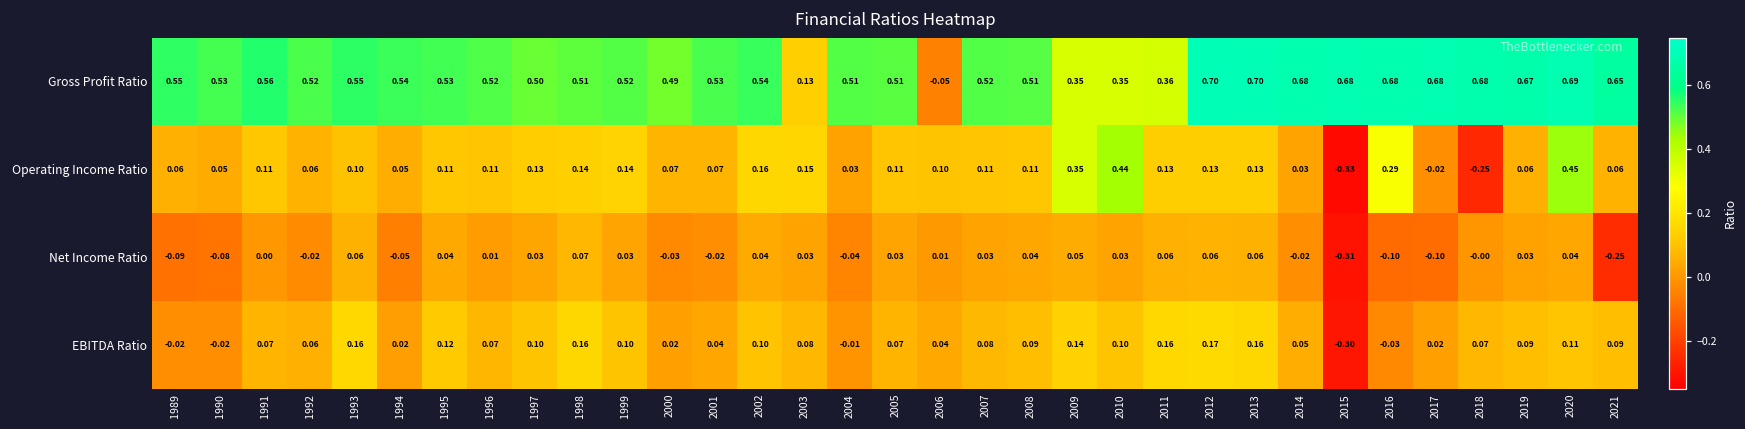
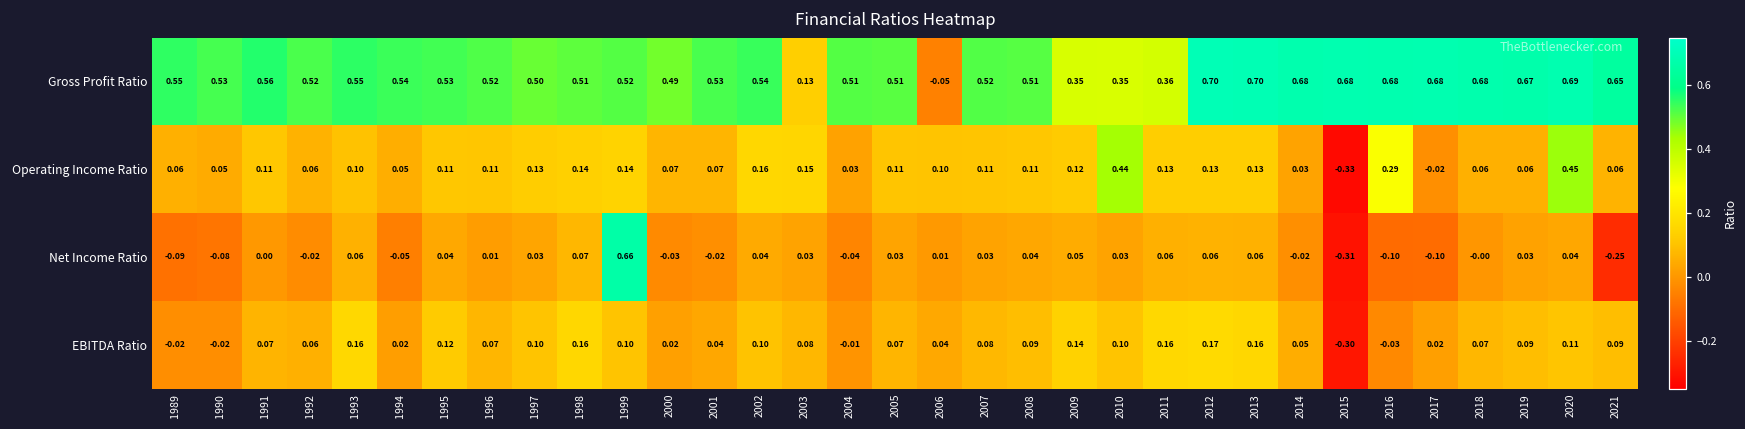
Operating Income Ratio, 2009: 0.35 -> 0.12
Operating Income Ratio, 2018: -0.25 -> 0.06
Net Income Ratio, 1999: 0.03 -> 0.66
